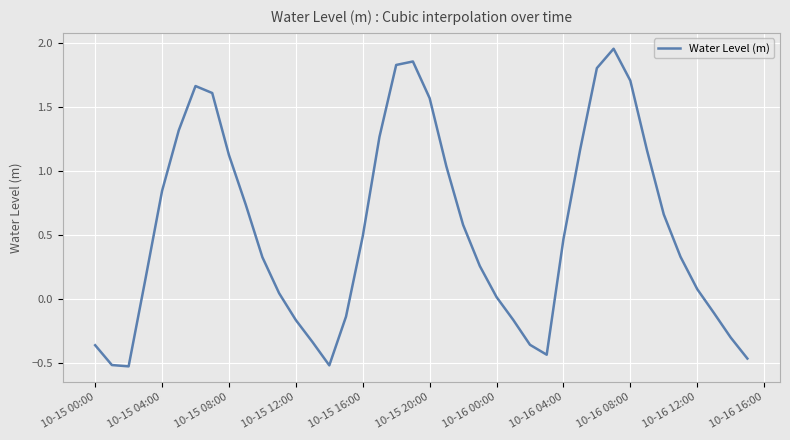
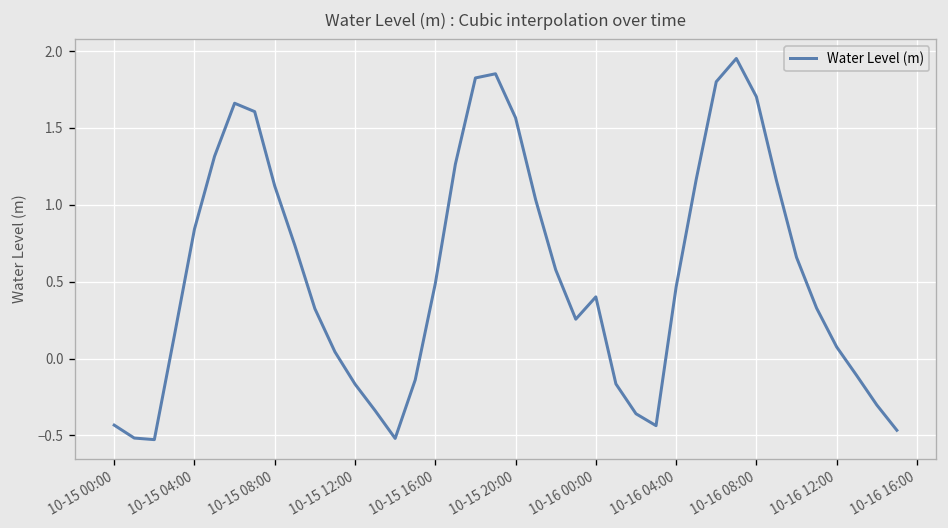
10-15 00:00: -0.36 -> -0.43
10-16 00:00: 0.01 -> 0.40
